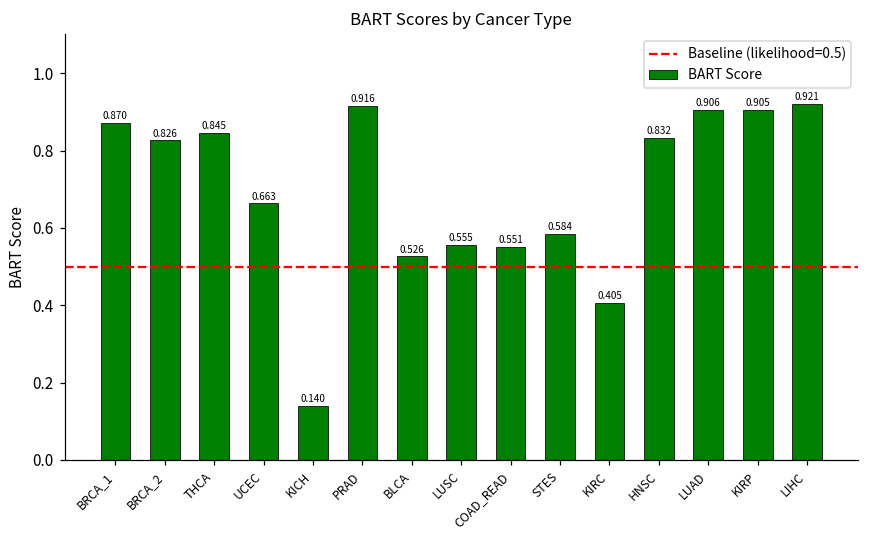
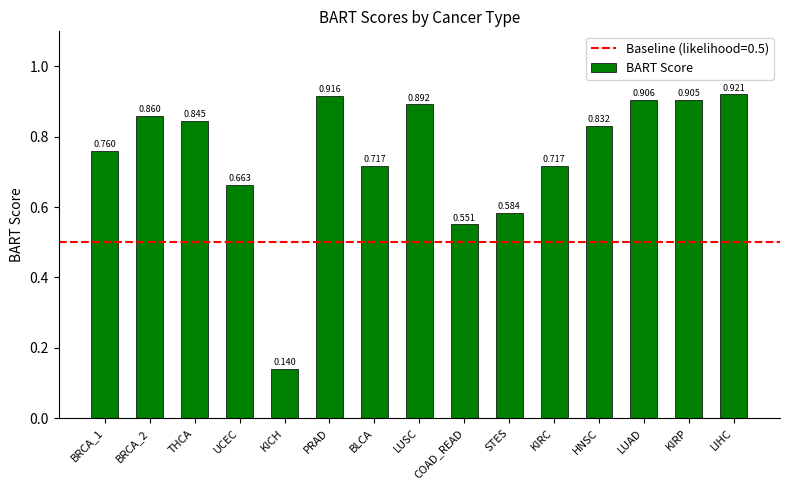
BRCA_1: 0.870 -> 0.760
BRCA_2: 0.826 -> 0.860
BLCA: 0.526 -> 0.717
LUSC: 0.555 -> 0.892
KIRC: 0.405 -> 0.717
